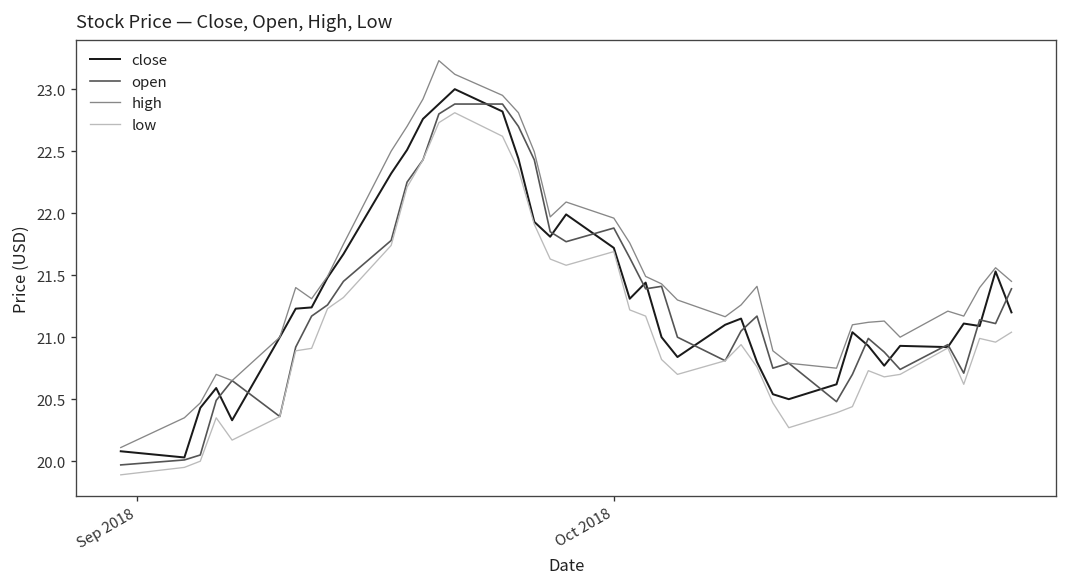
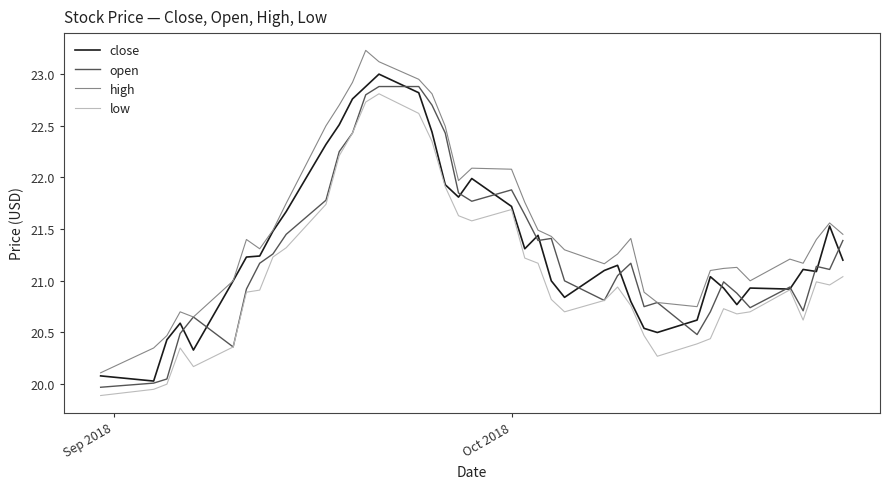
high, Oct 2018: 21.96 -> 22.08
